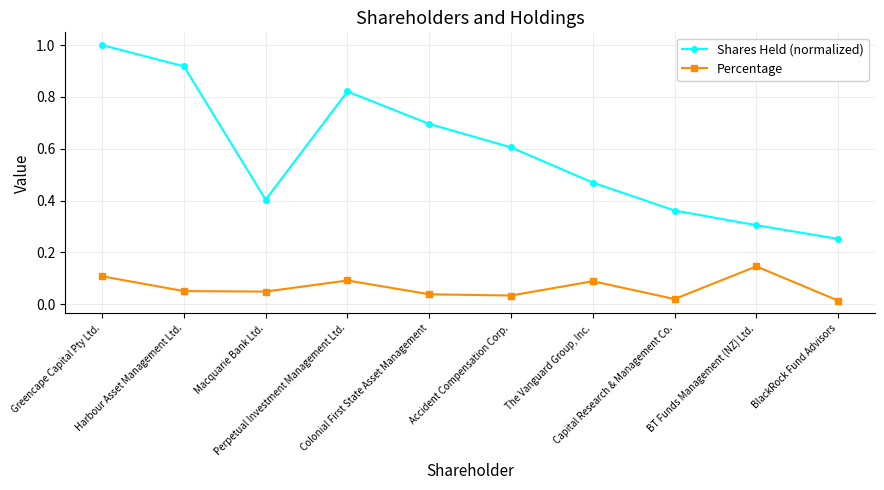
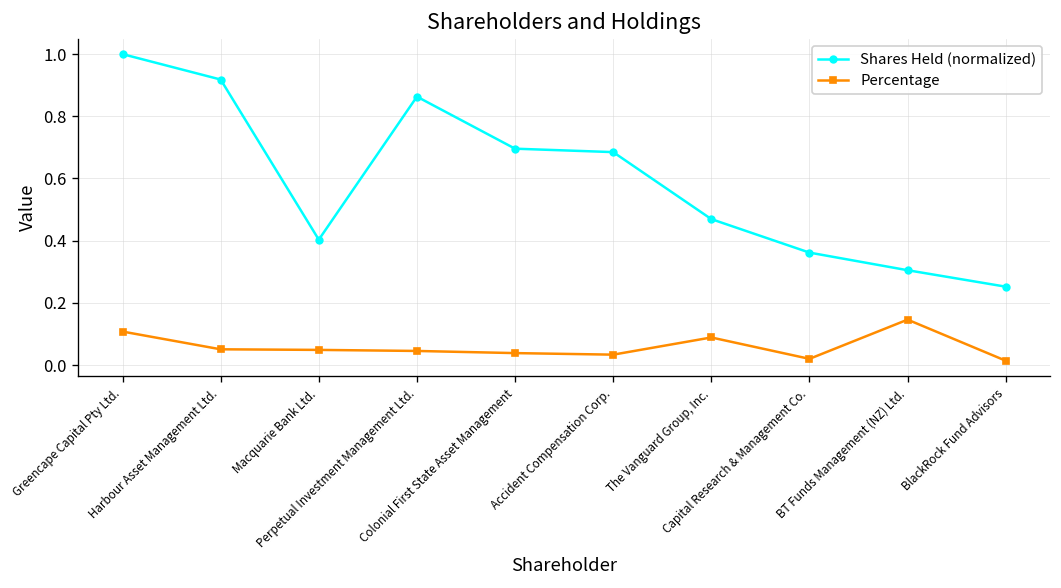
Shares Held (normalized), Perpetual Investment Management Ltd.: 0.82 -> 0.86
Percentage, Perpetual Investment Management Ltd.: 0.09 -> 0.05
Shares Held (normalized), Accident Compensation Corp.: 0.61 -> 0.68
